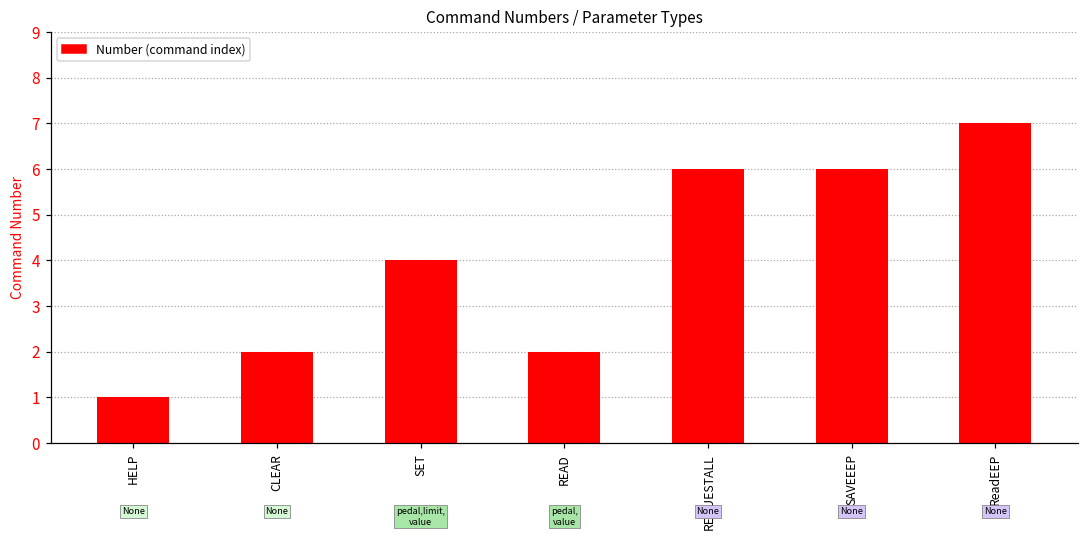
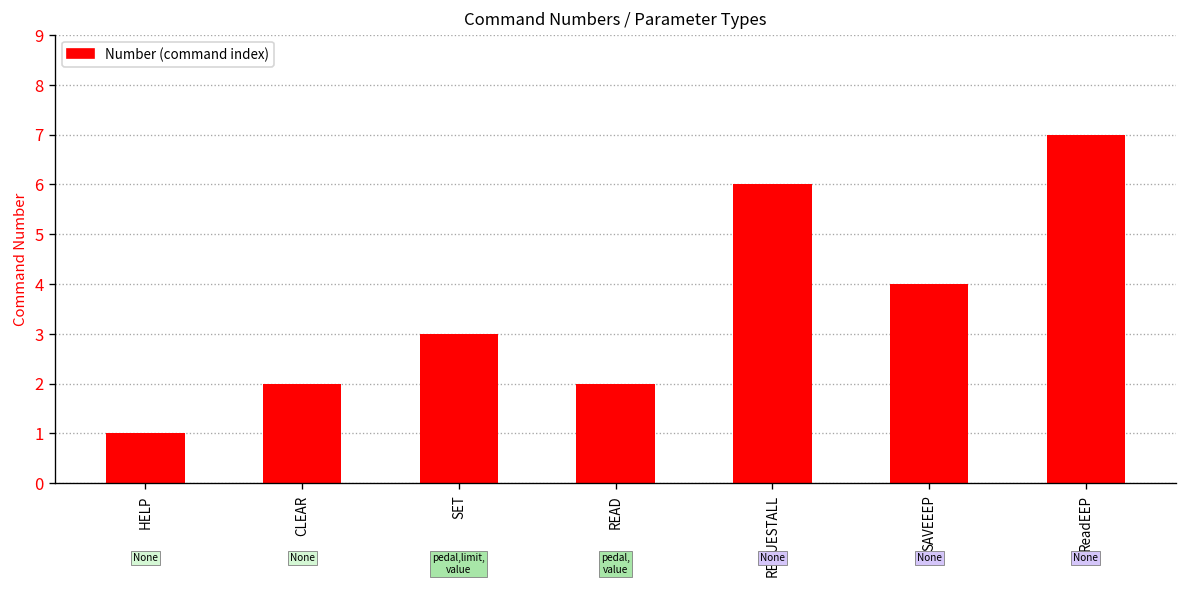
SET: 4 -> 3
SAVEEEP: 6 -> 4
